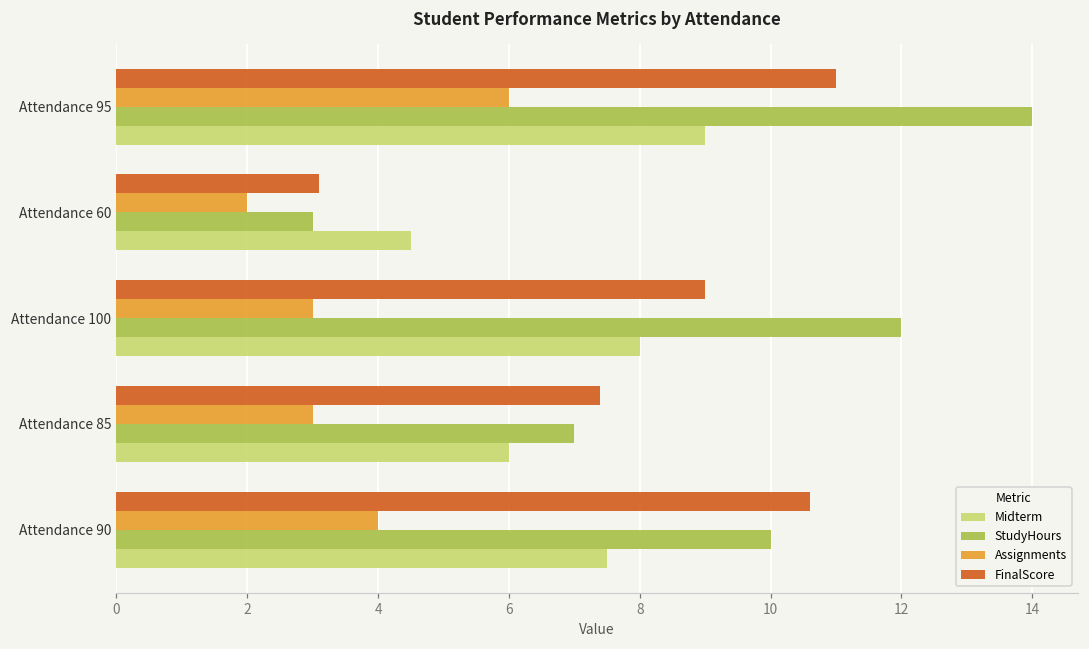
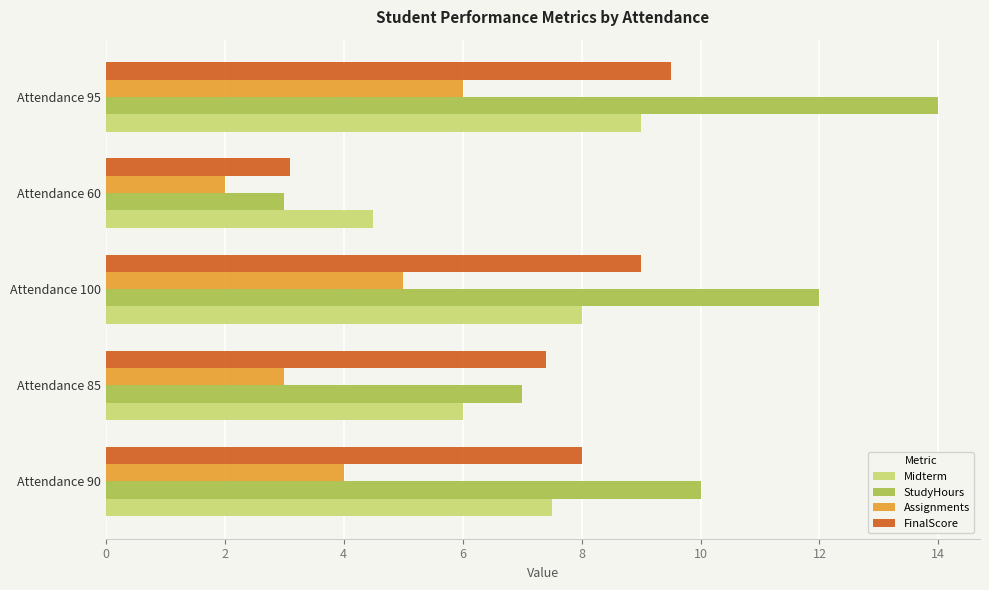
FinalScore, Attendance 95: 11.0 -> 9.5
Assignments, Attendance 100: 3 -> 5
FinalScore, Attendance 90: 10.6 -> 8.0
